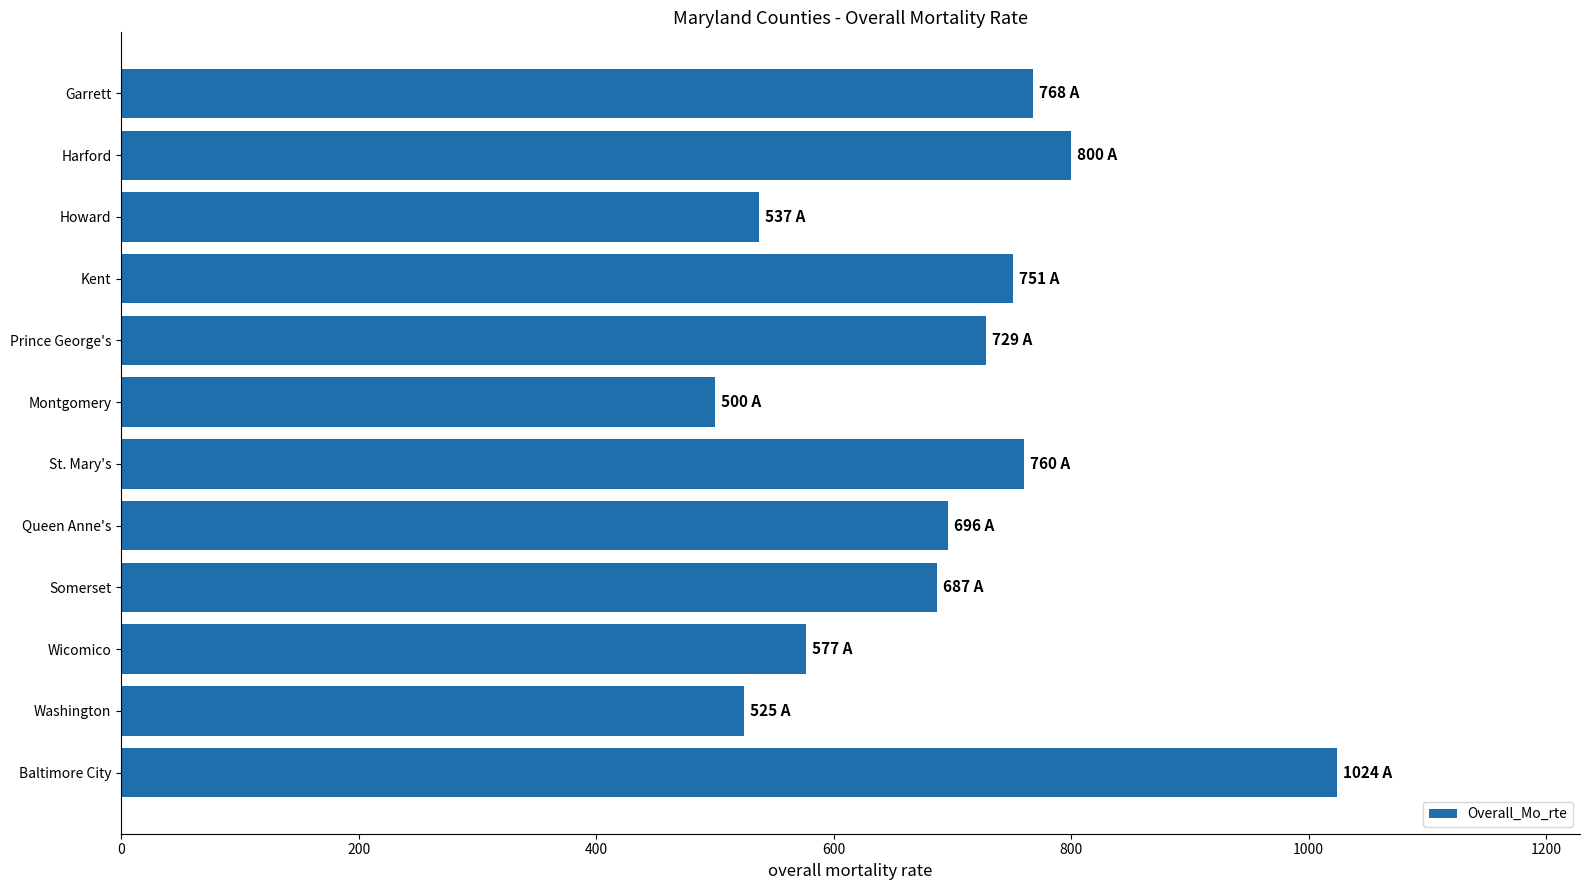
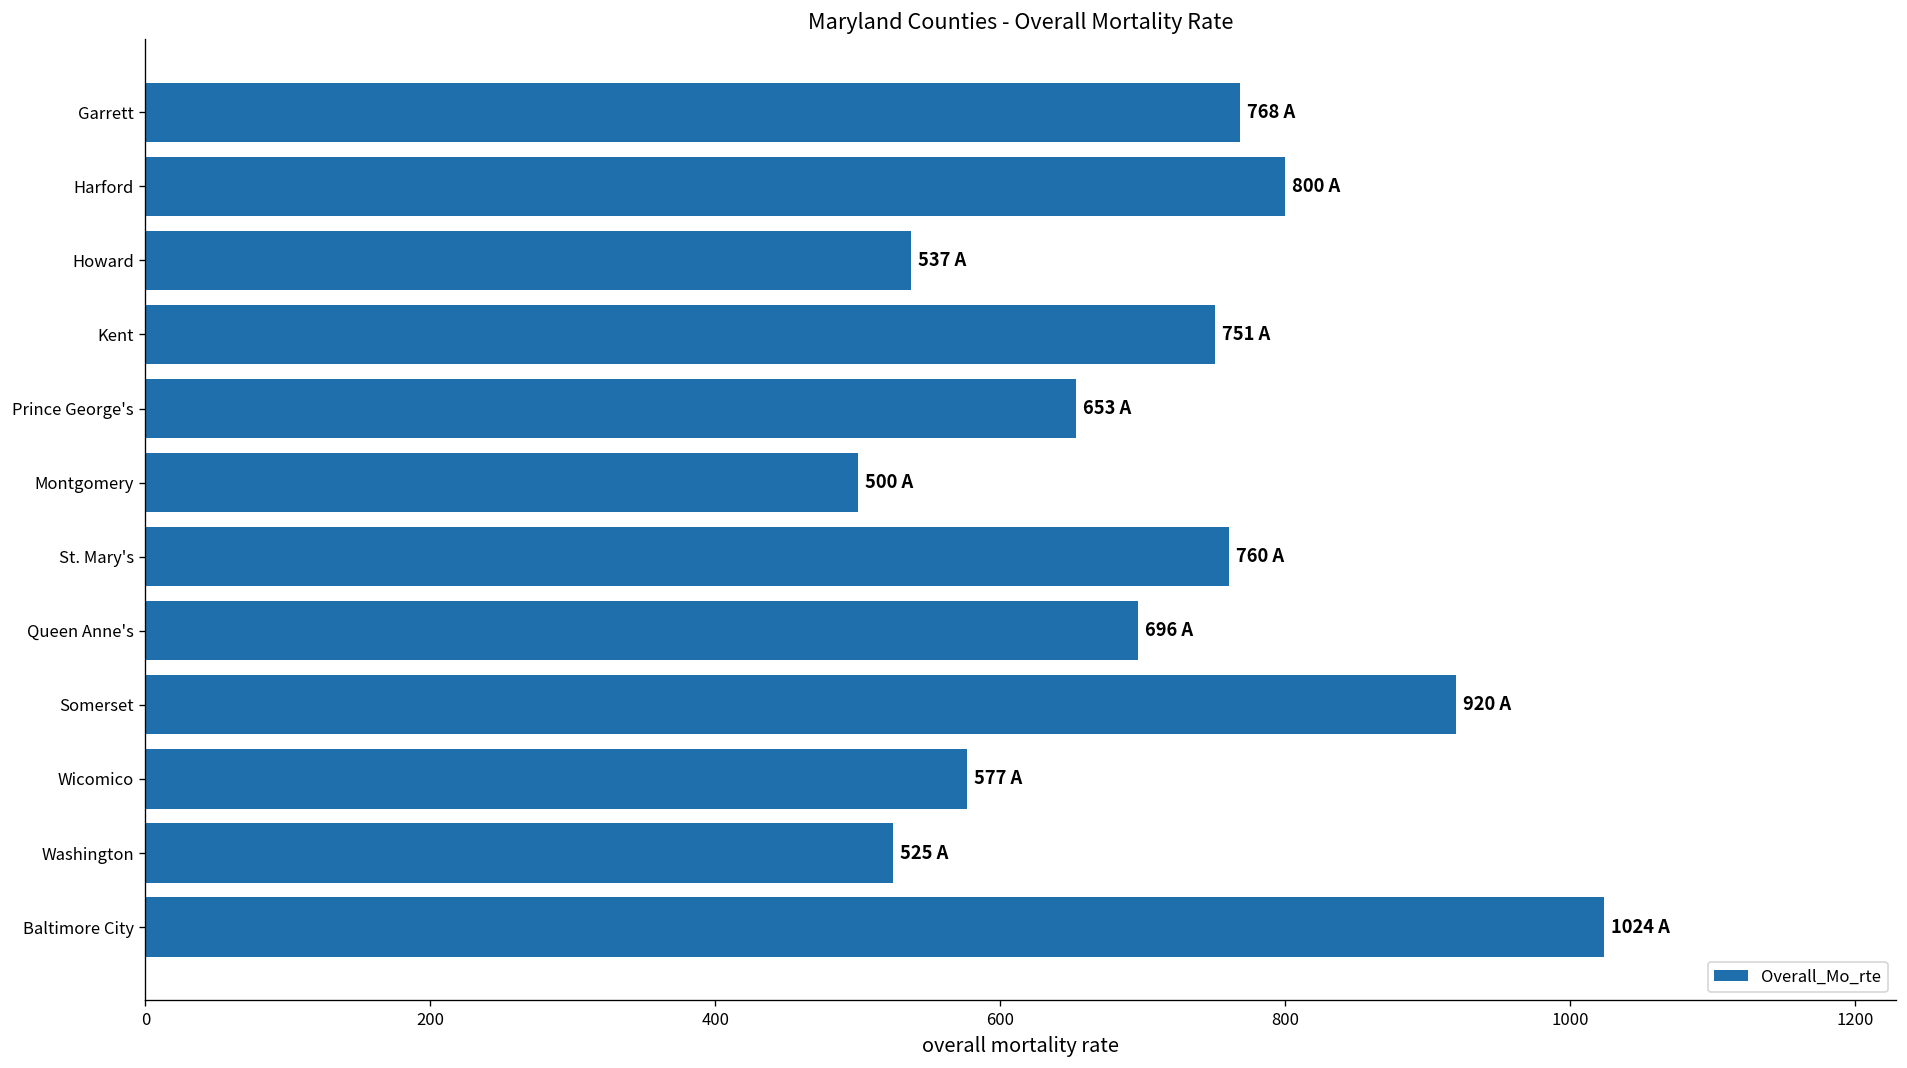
Prince George's: 729 -> 653
Somerset: 687 -> 920
